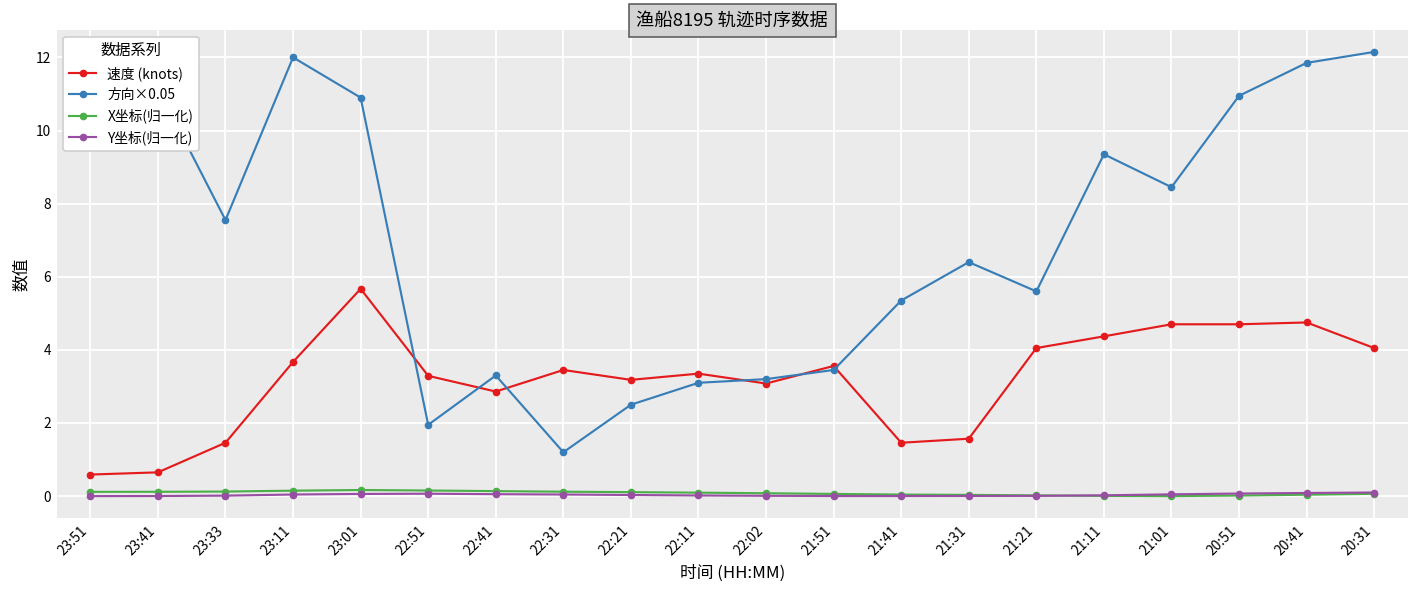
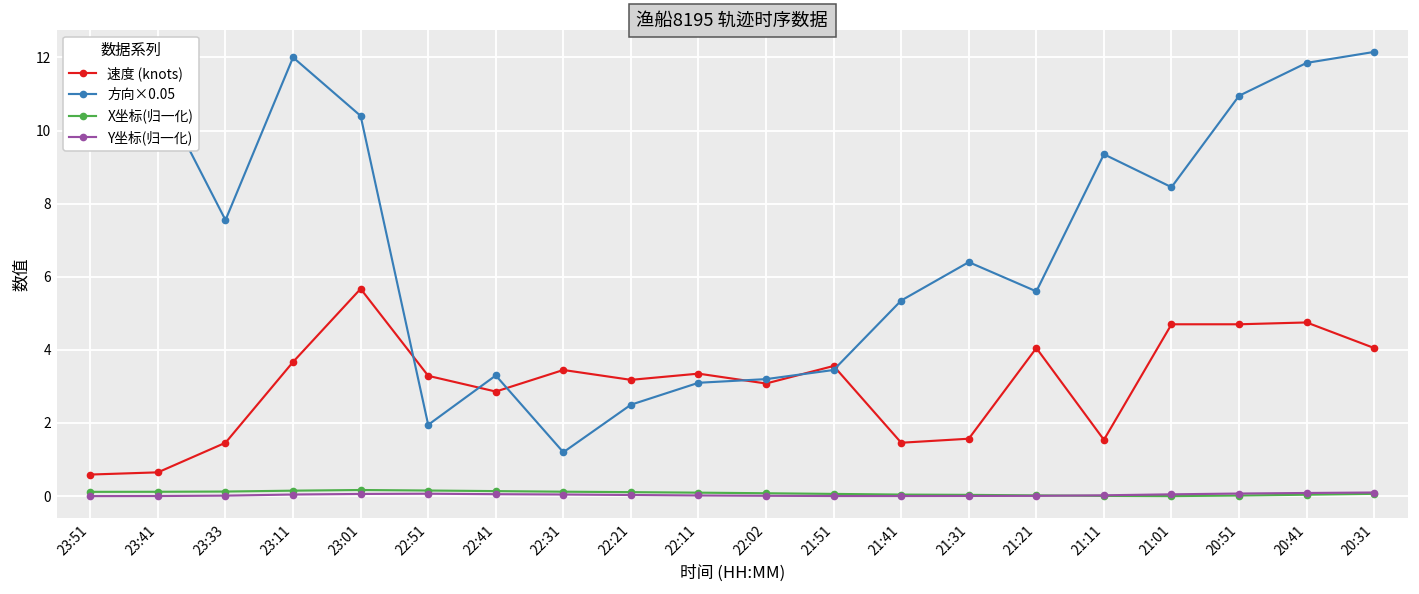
方向×0.05, 23:01: 10.9 -> 10.4
速度 (knots), 21:11: 4.4 -> 1.5
